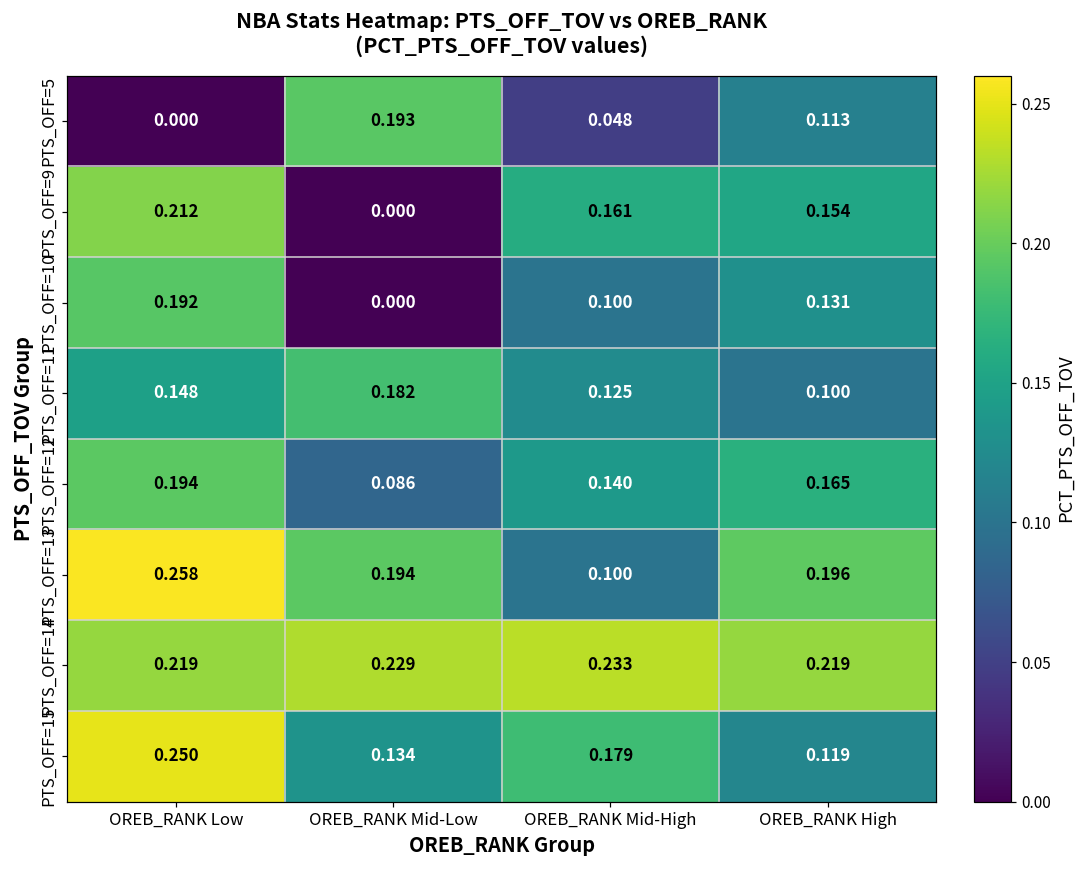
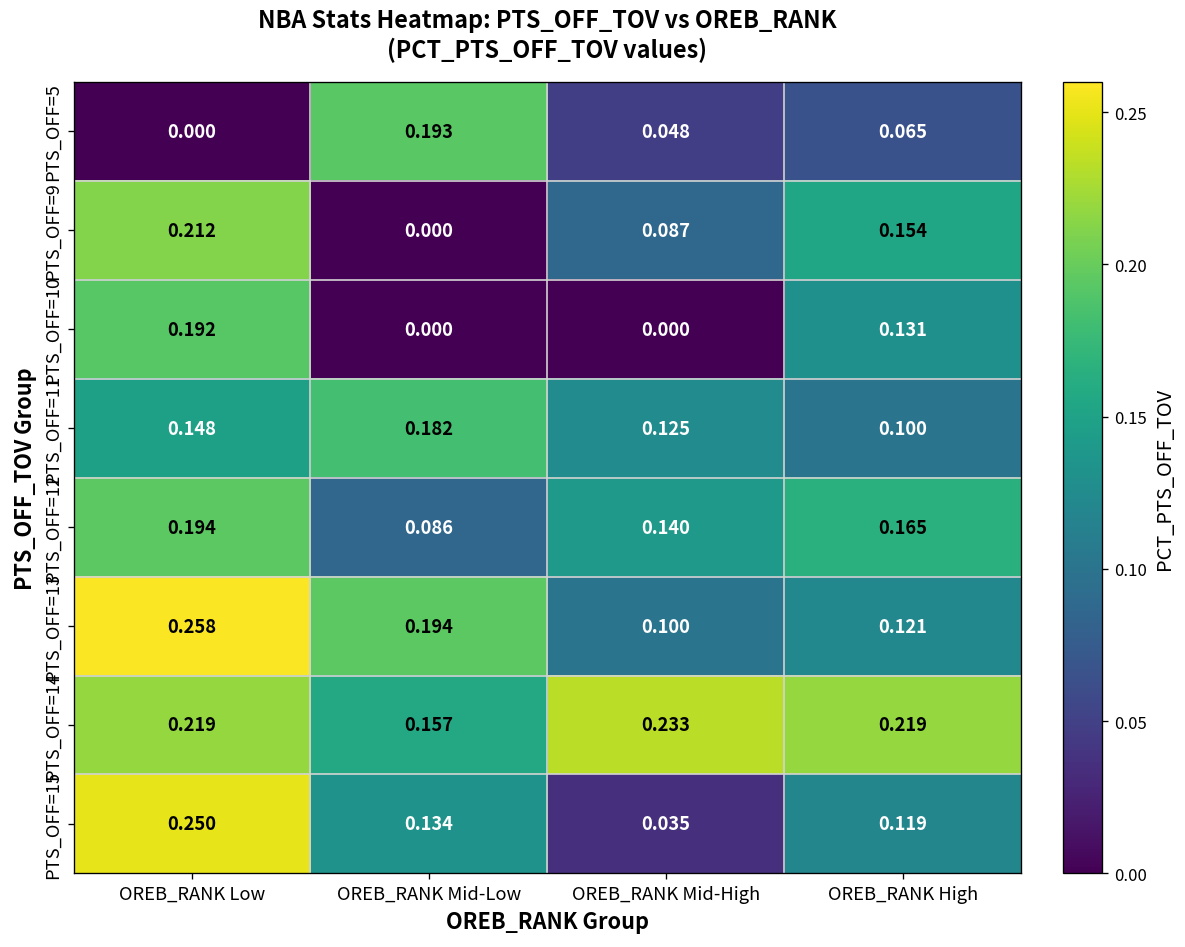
PTS_OFF=5, OREB_RANK High: 0.113 -> 0.065
PTS_OFF=9, OREB_RANK Mid-High: 0.161 -> 0.087
PTS_OFF=10, OREB_RANK Mid-High: 0.100 -> 0.000
PTS_OFF=13, OREB_RANK High: 0.196 -> 0.121
PTS_OFF=14, OREB_RANK Mid-Low: 0.229 -> 0.157
PTS_OFF=15, OREB_RANK Mid-High: 0.179 -> 0.035
